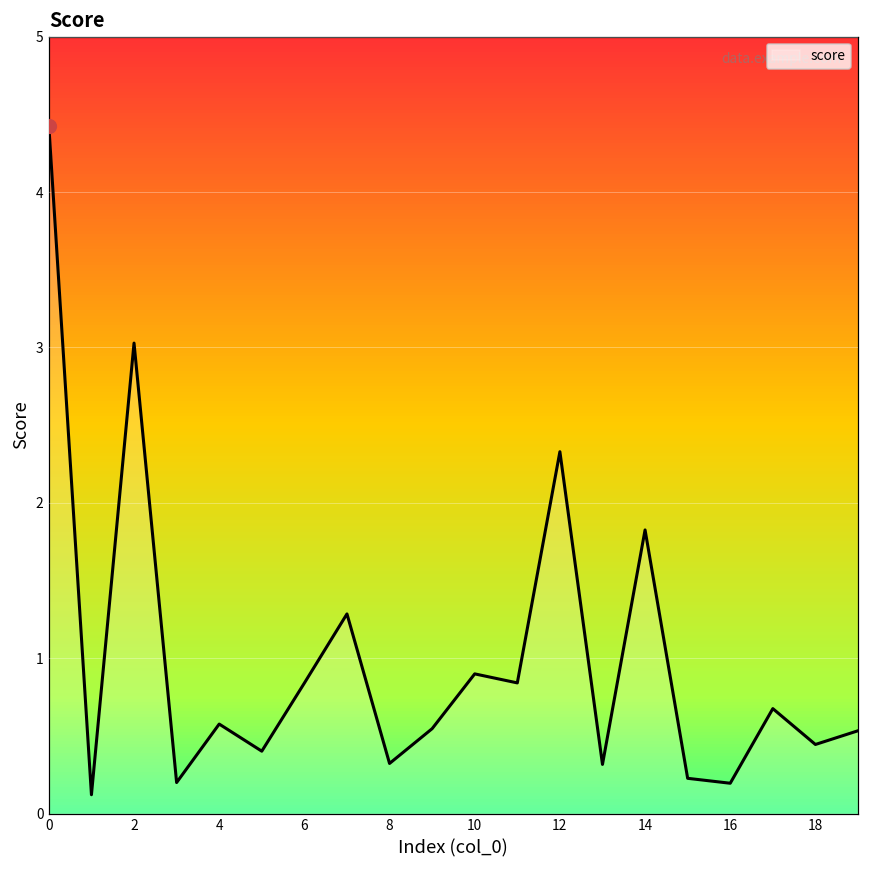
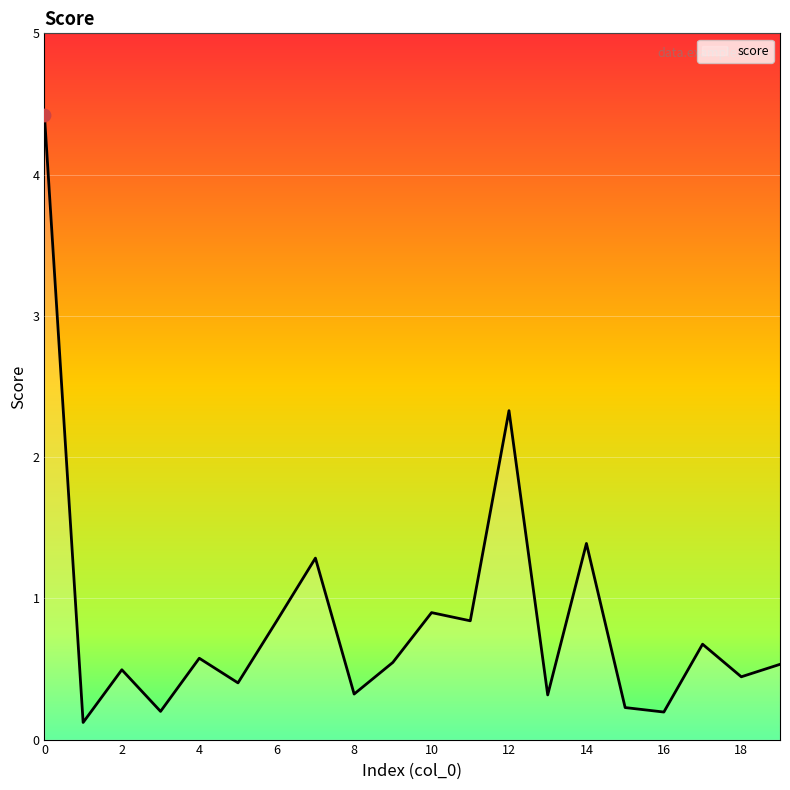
score, 2: 3.03 -> 0.49
score, 14: 1.83 -> 1.39
